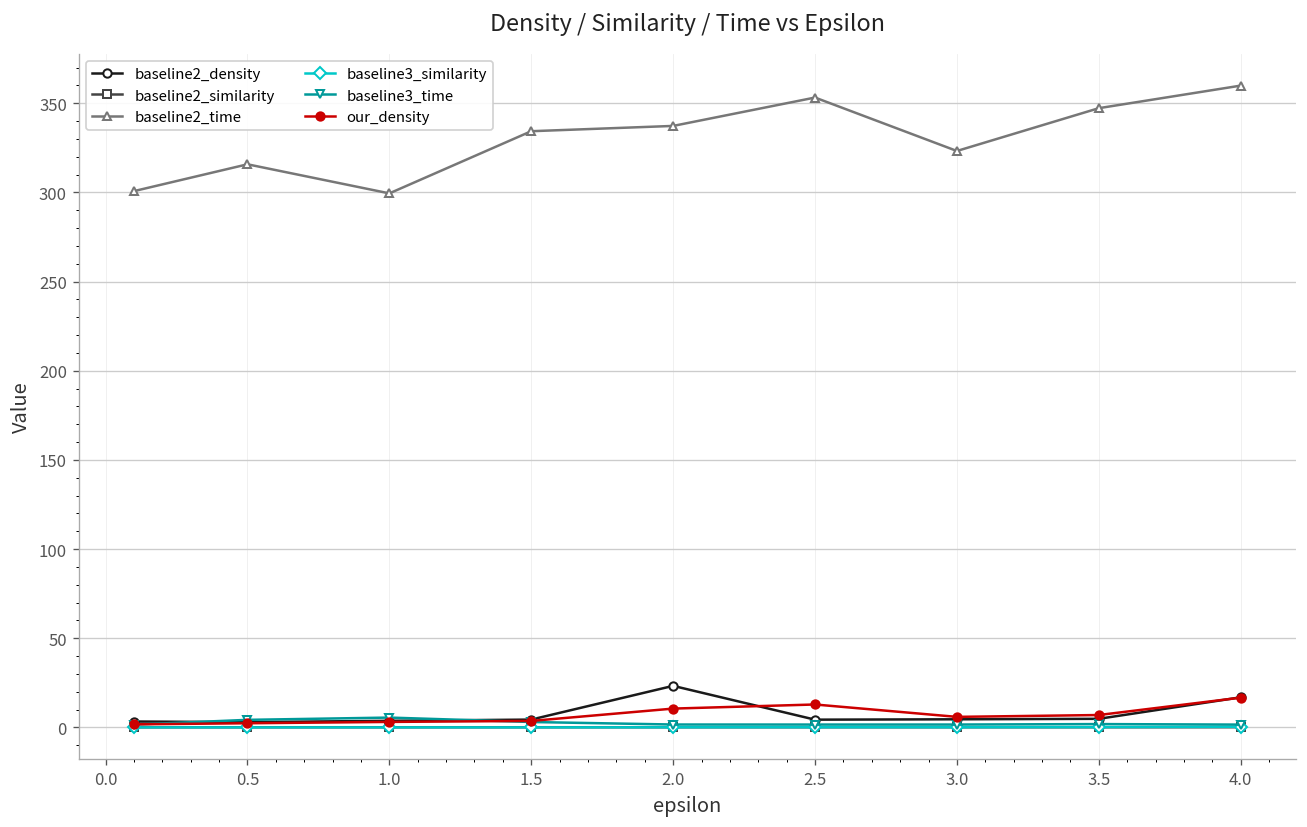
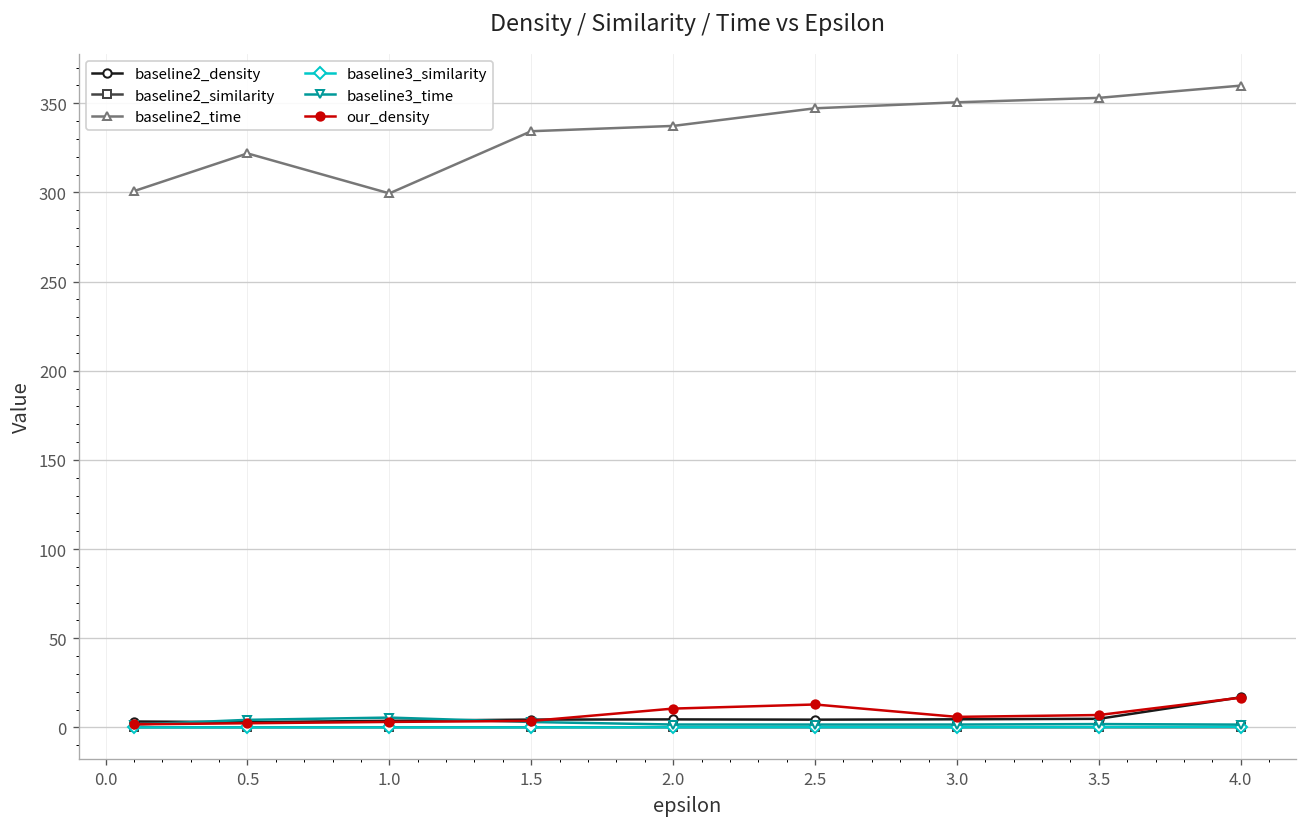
baseline2_time, 0.5: 316 -> 322
baseline2_density, 2.0: 23 -> 4
baseline2_time, 2.5: 353 -> 347
baseline2_time, 3.0: 323 -> 351
baseline2_time, 3.5: 347 -> 353
